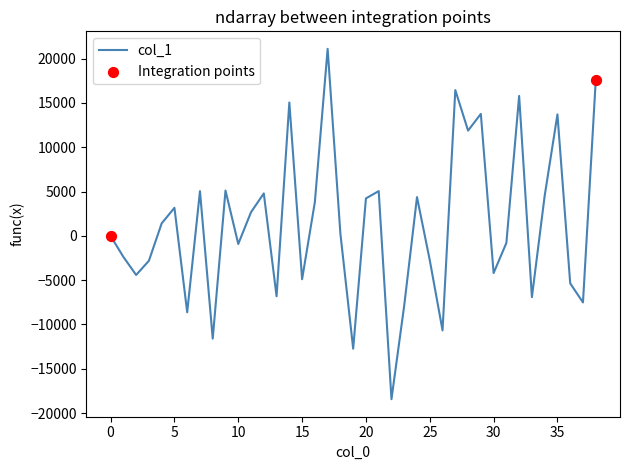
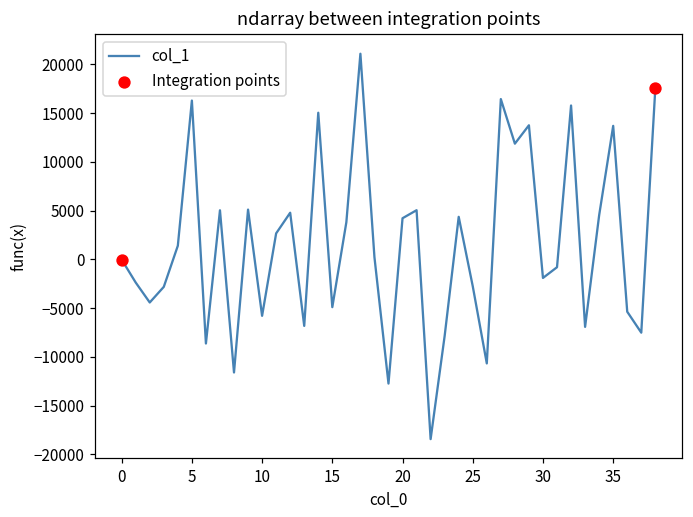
col_1, 5: 3000 -> 16000
col_1, 10: -1000 -> -6000
col_1, 30: -4000 -> -2000
